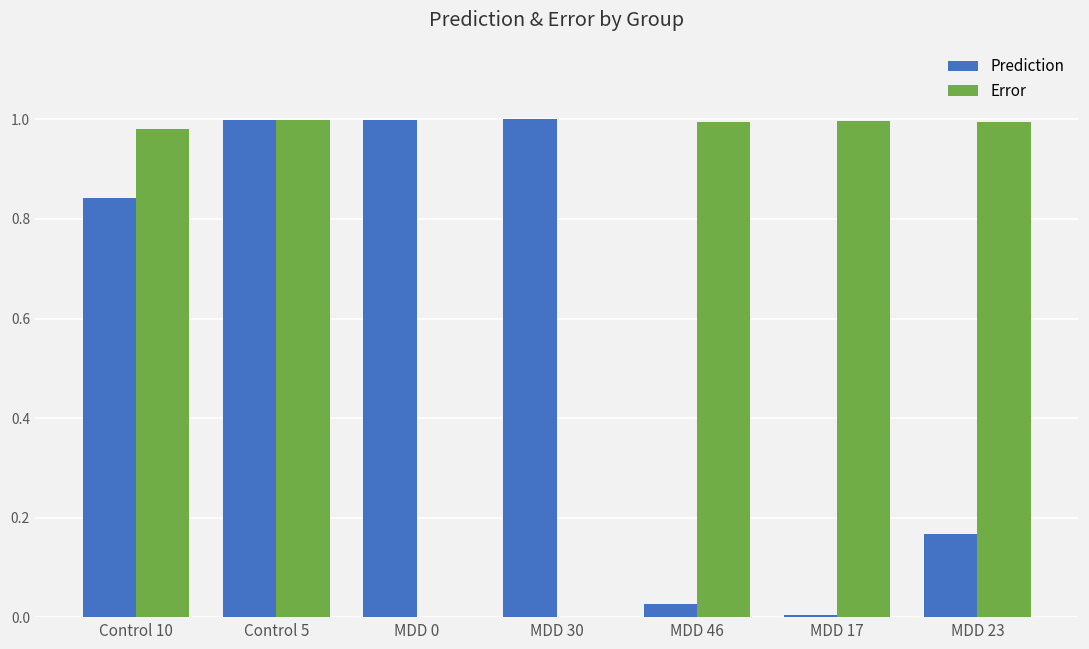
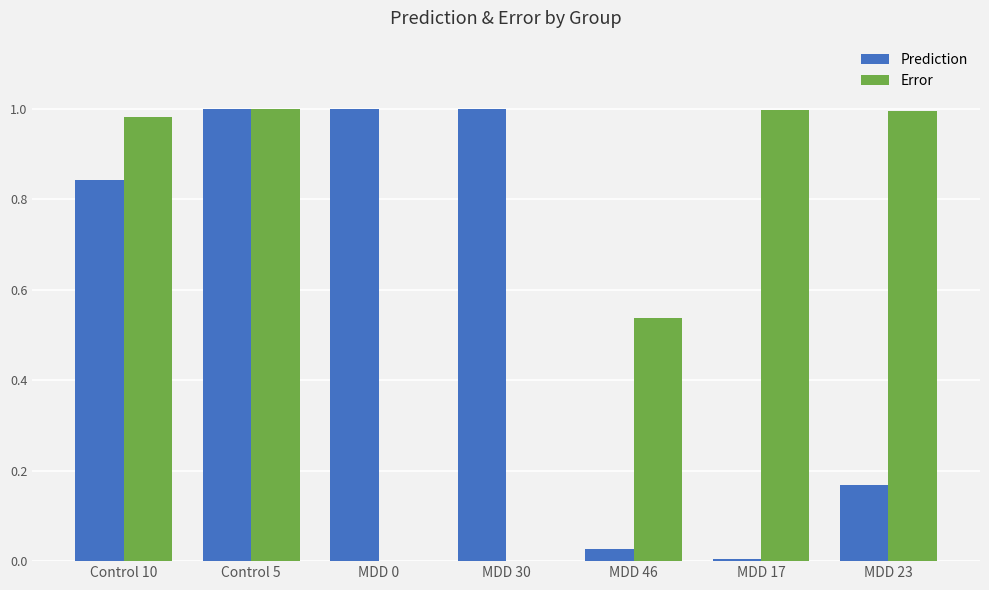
Error, MDD 46: 0.99 -> 0.54
